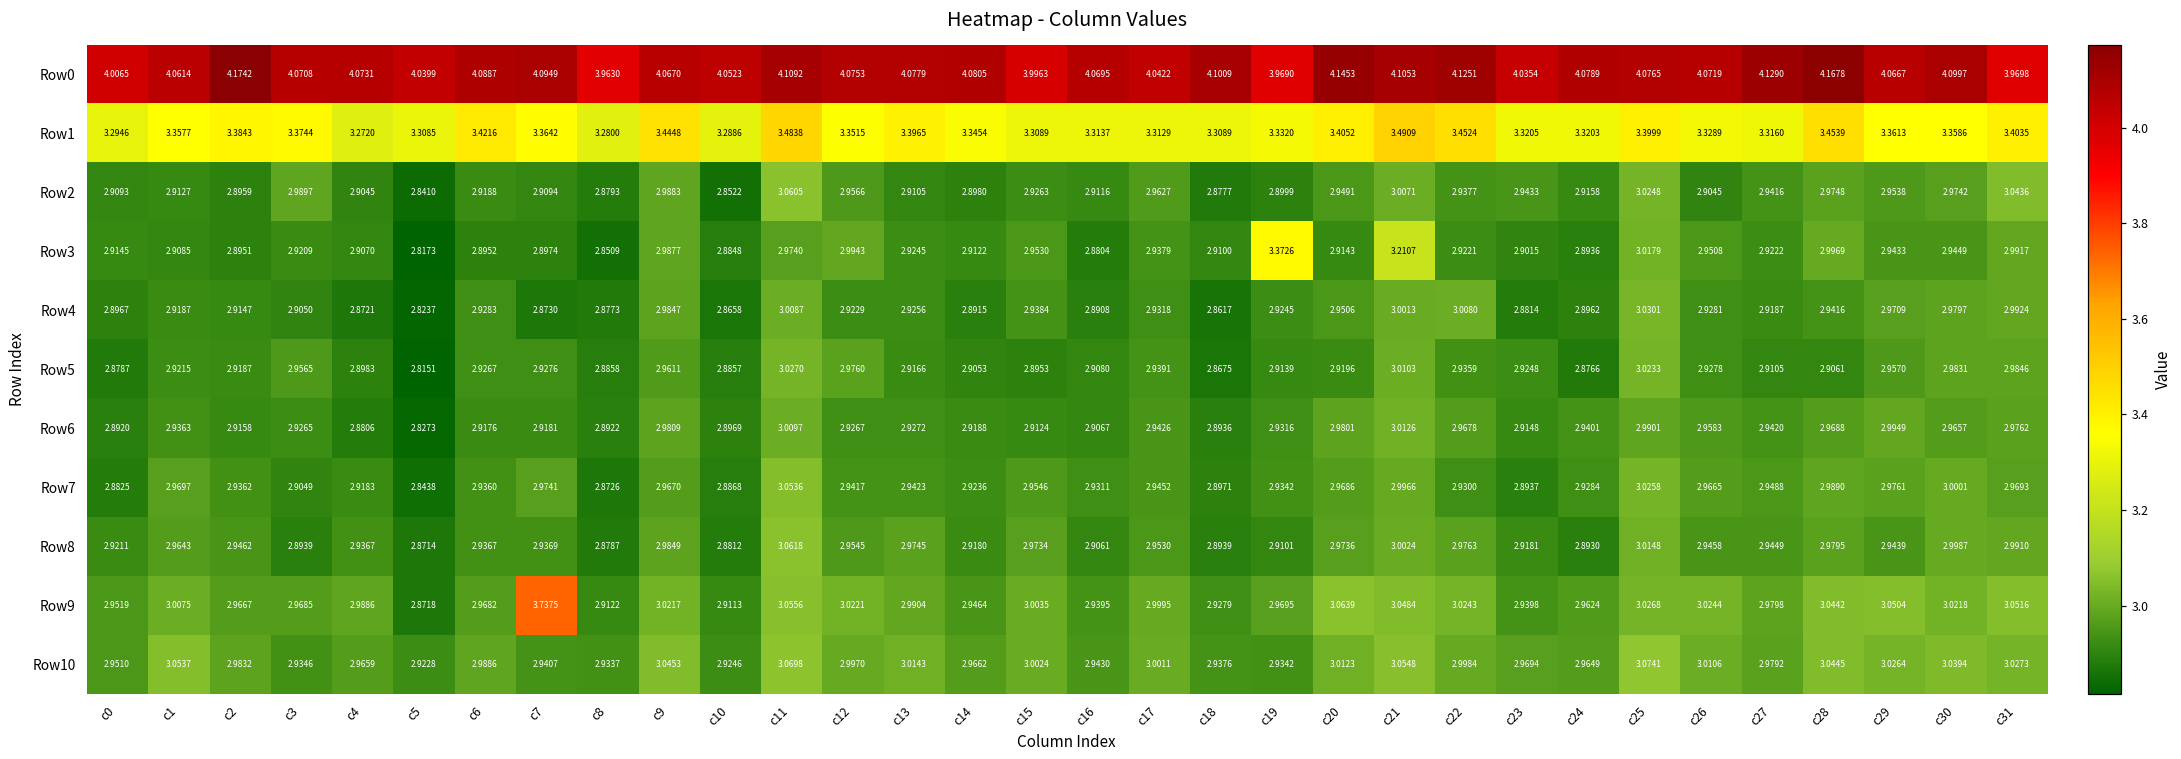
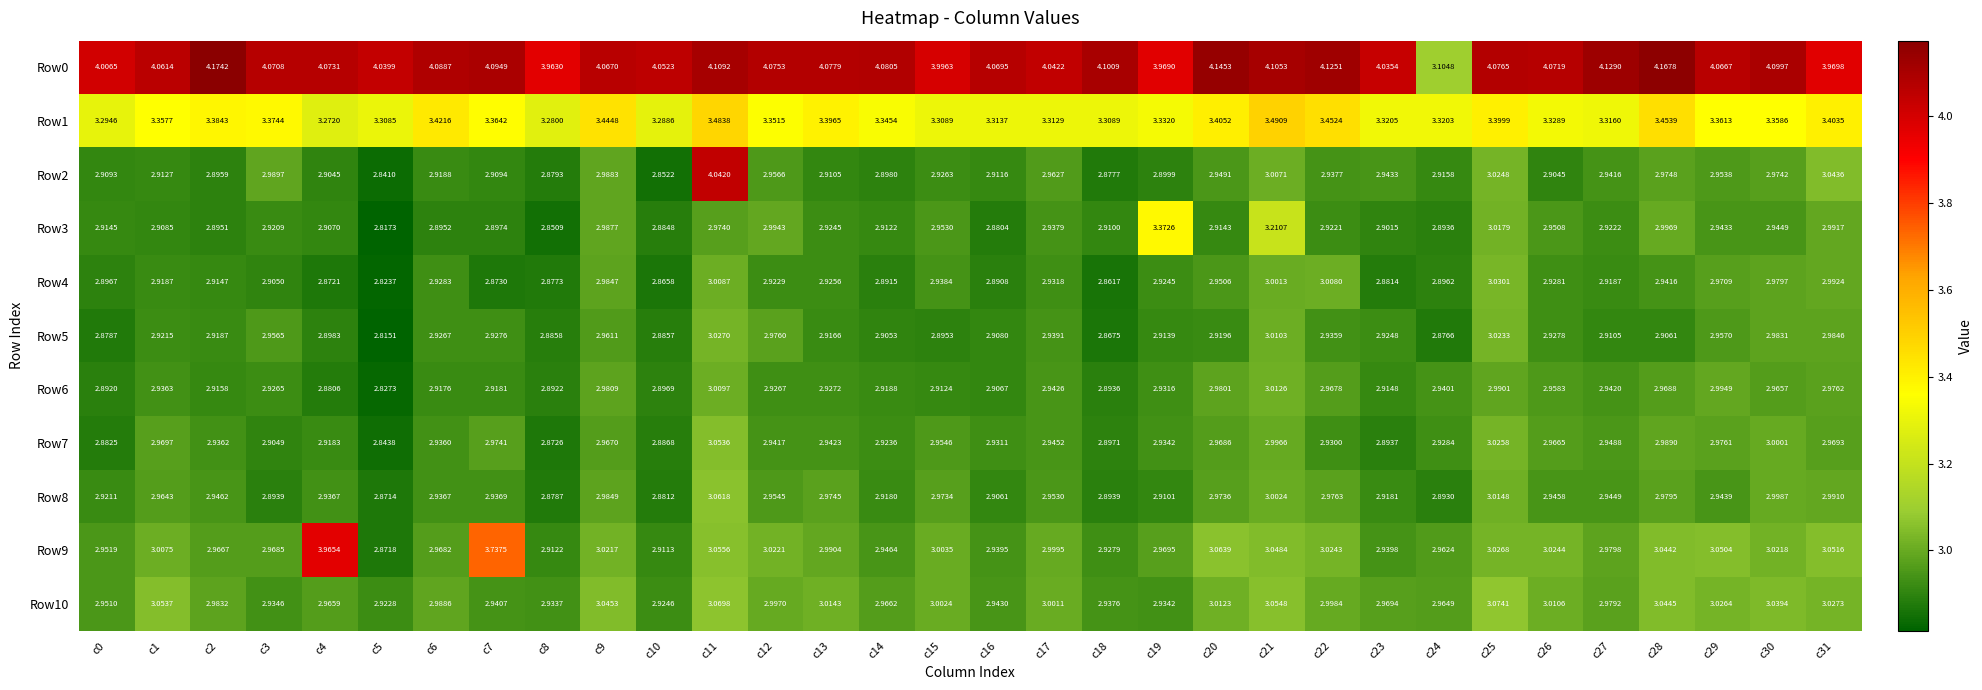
Row0, c24: 4.0789 -> 3.1048
Row2, c11: 3.0605 -> 4.0420
Row9, c4: 2.9886 -> 3.9654
